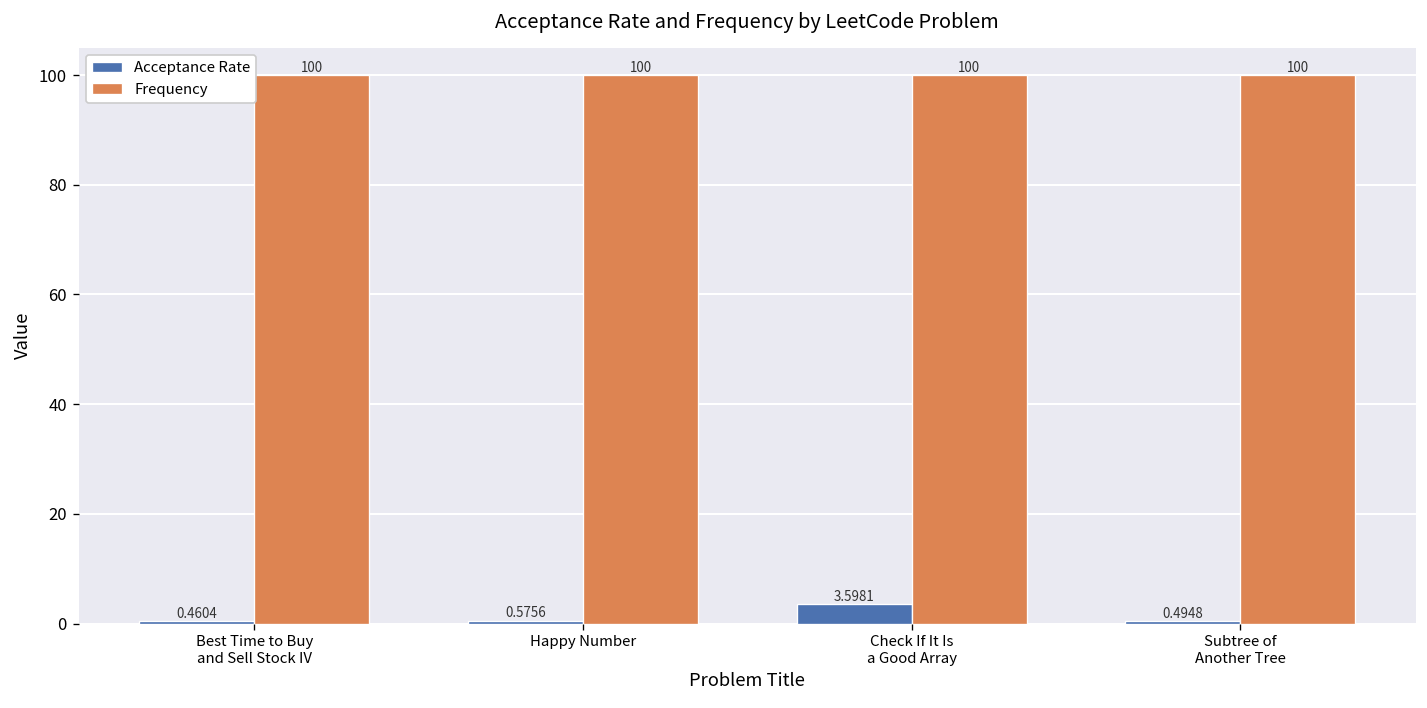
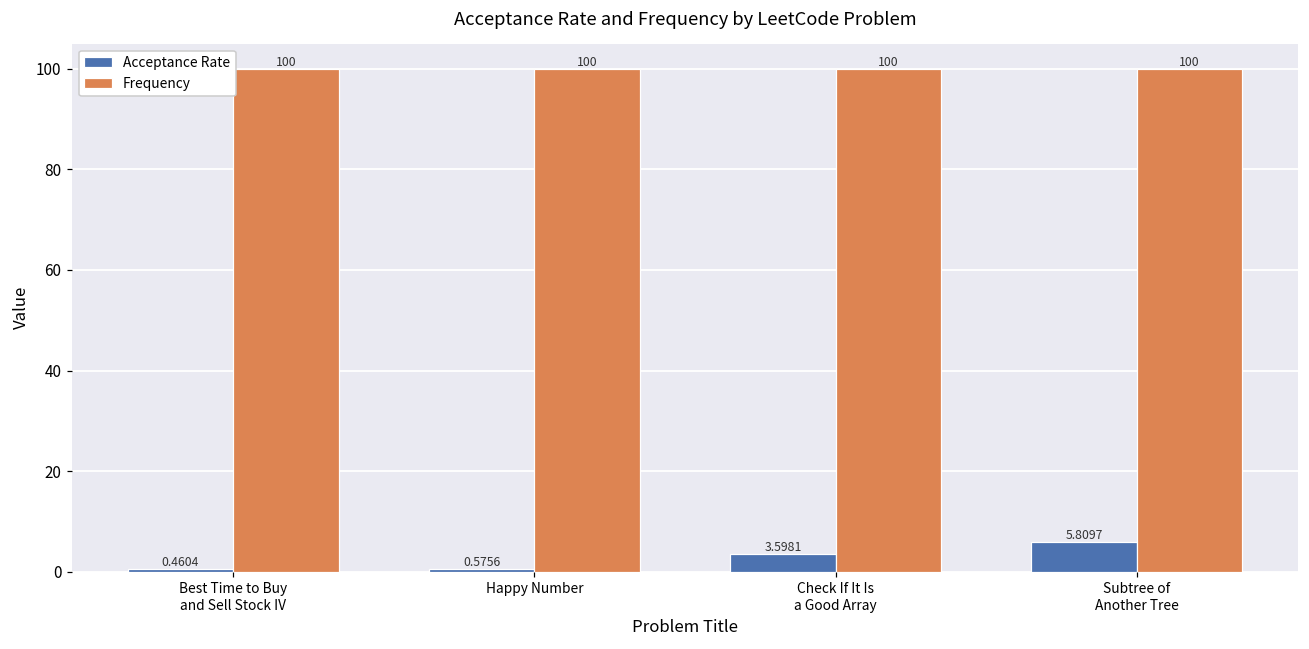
Acceptance Rate, Subtree of Another Tree: 0.4948 -> 5.8097
